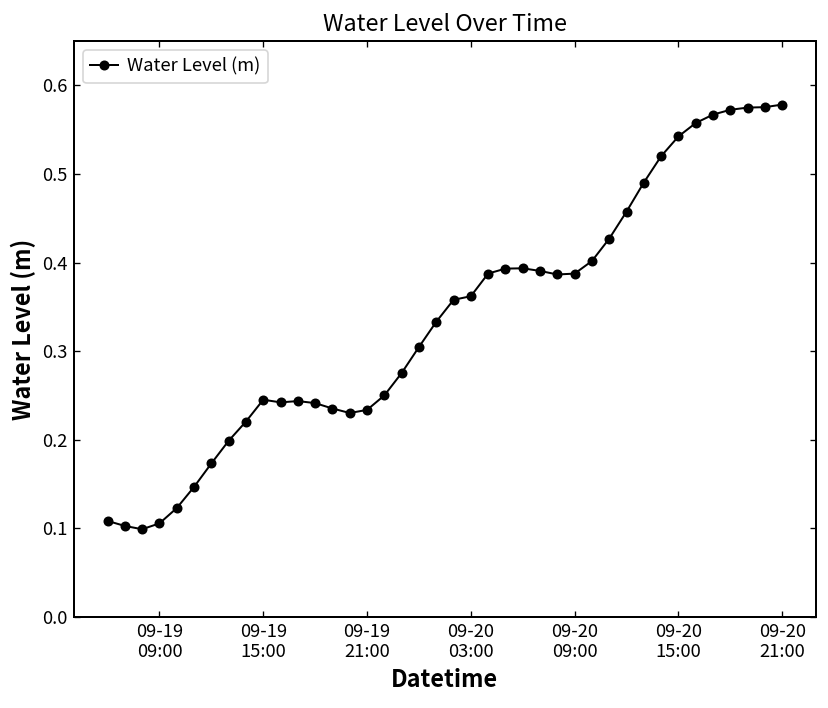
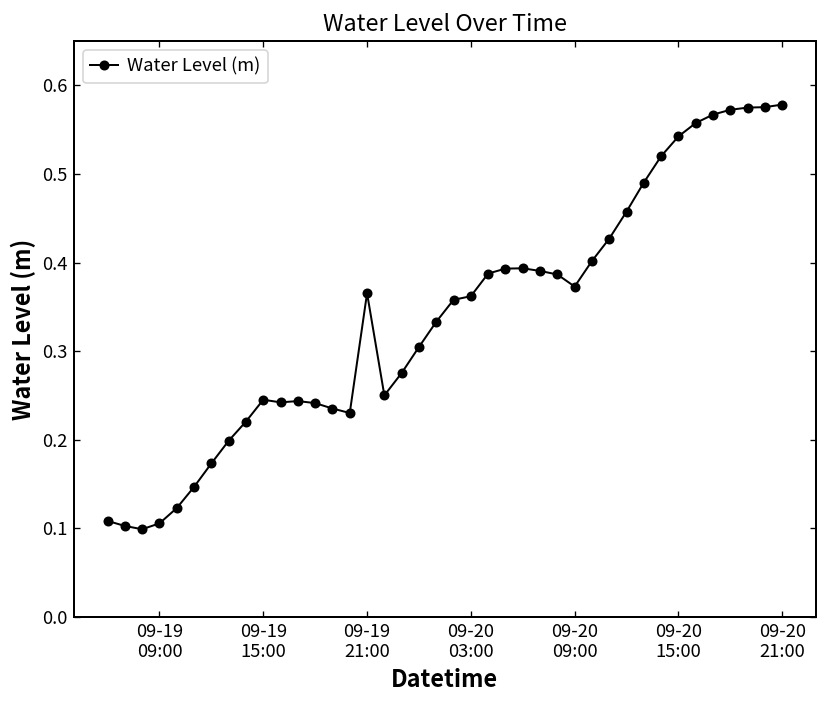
09-19 21:00: 0.23 -> 0.37
09-20 09:00: 0.39 -> 0.37
